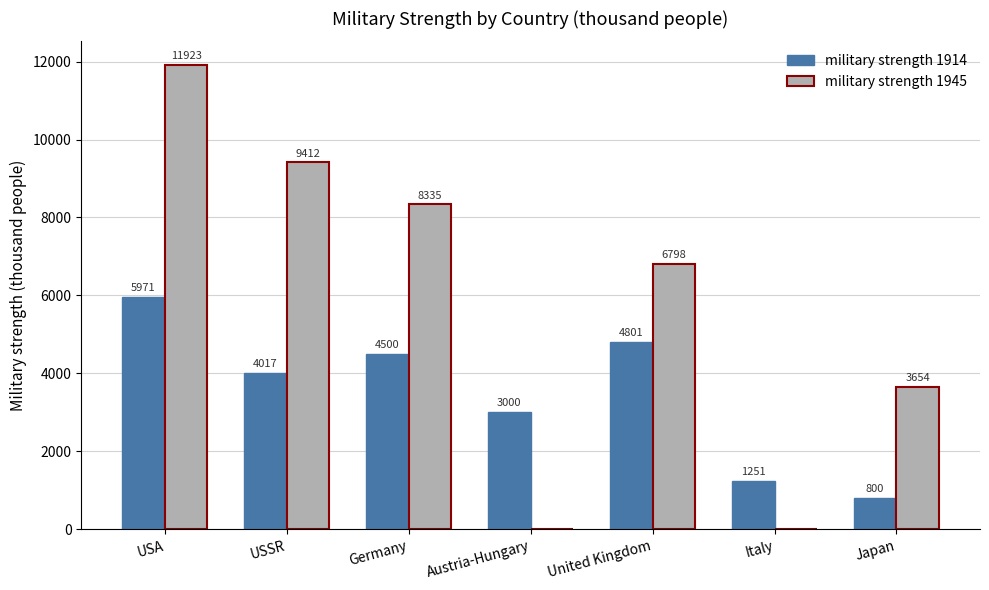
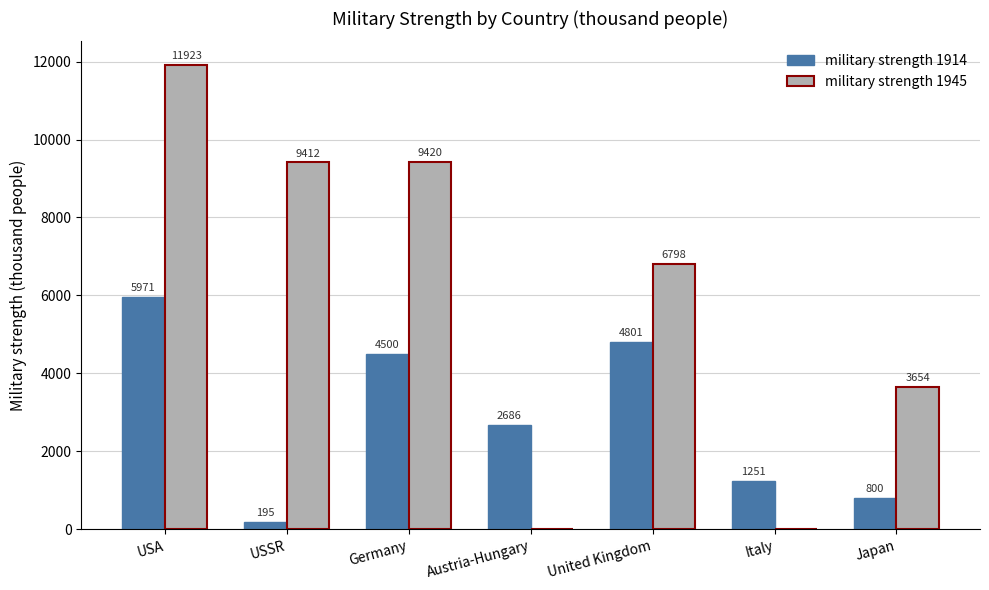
military strength 1914, USSR: 4017 -> 195
military strength 1945, Germany: 8335 -> 9420
military strength 1914, Austria-Hungary: 3000 -> 2686
